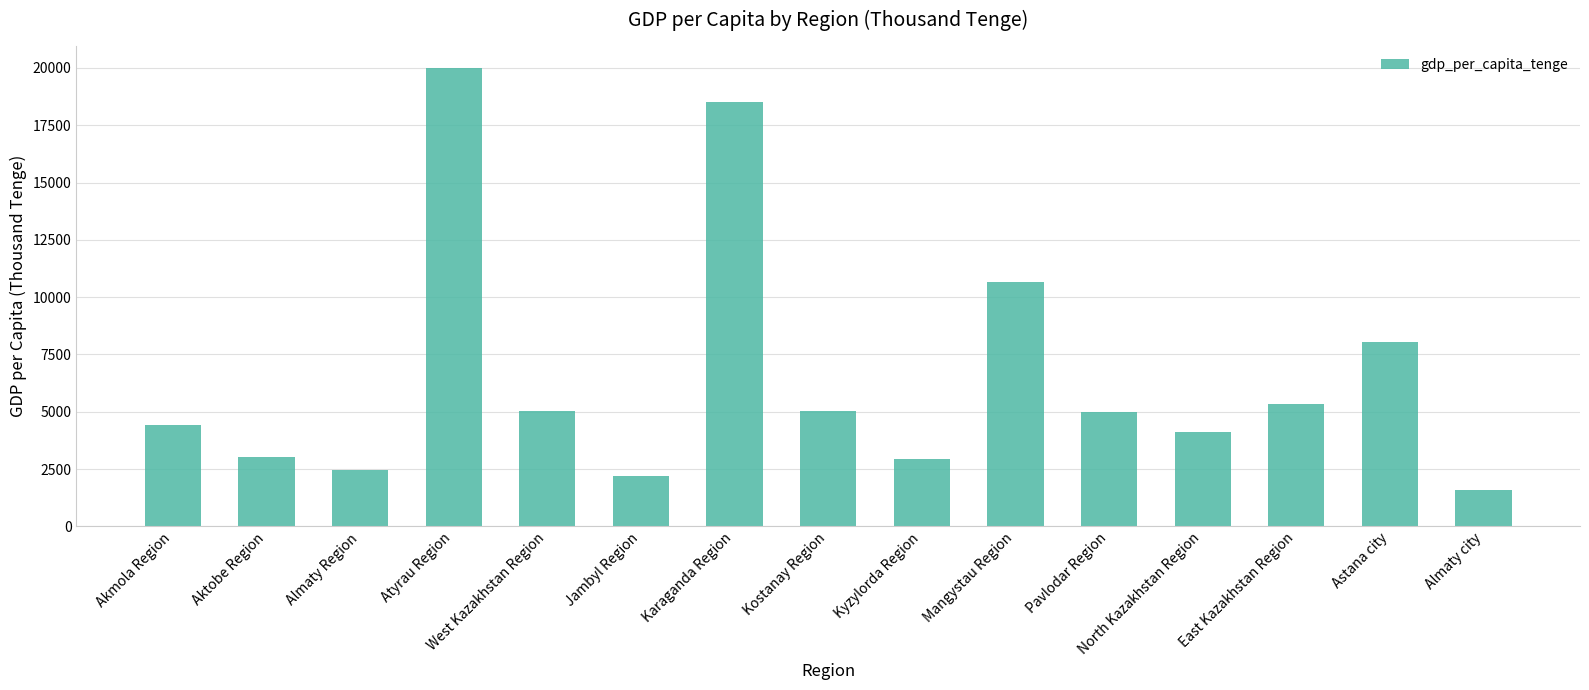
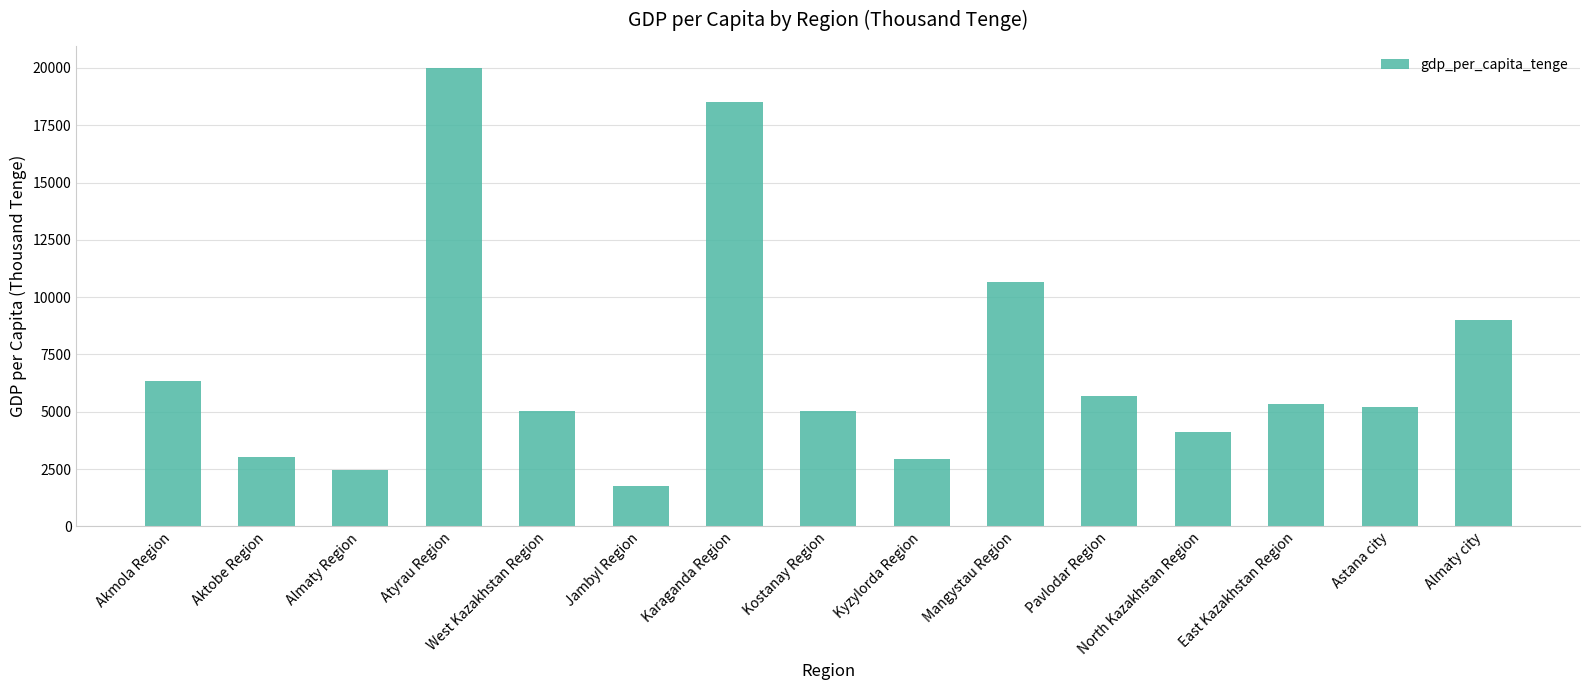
Akmola Region: 4400 -> 6300
Jambyl Region: 2200 -> 1700
Pavlodar Region: 5000 -> 5700
Astana city: 8100 -> 5200
Almaty city: 1600 -> 9000
